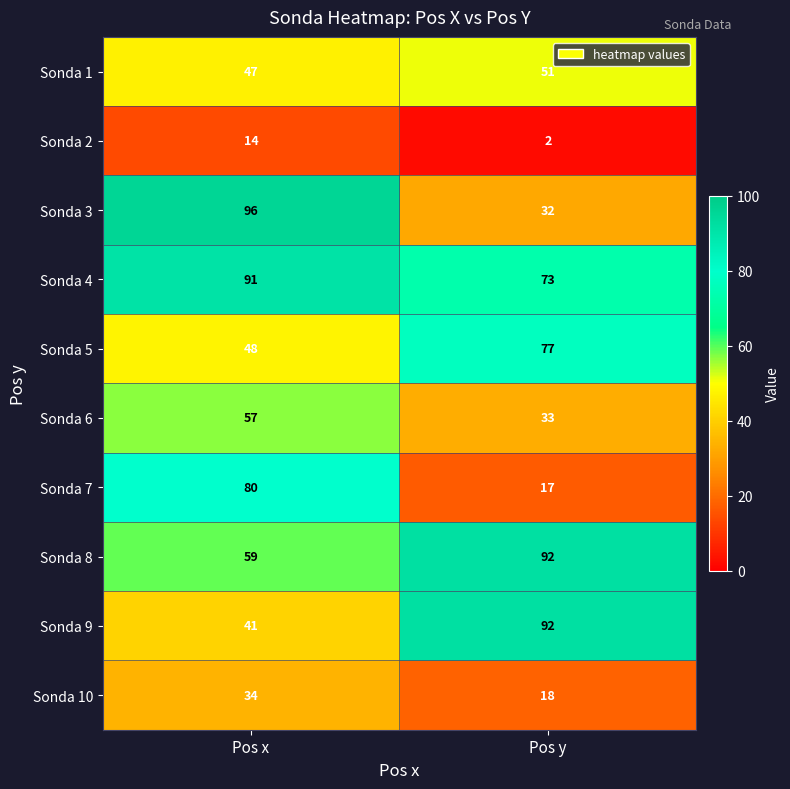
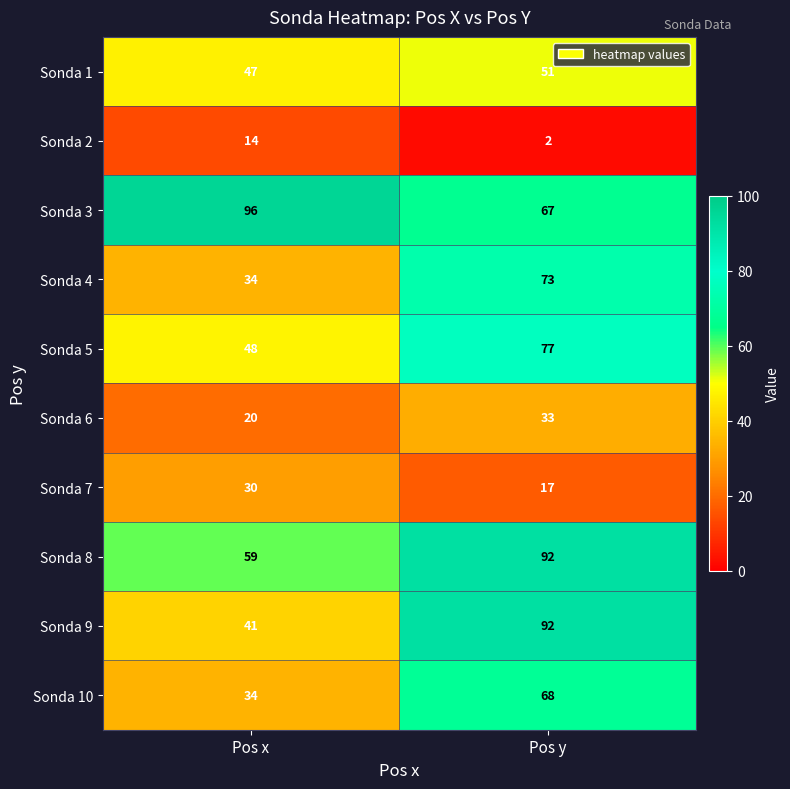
Sonda 3, Pos y: 32 -> 67
Sonda 4, Pos x: 91 -> 34
Sonda 6, Pos x: 57 -> 20
Sonda 7, Pos x: 80 -> 30
Sonda 10, Pos y: 18 -> 68
